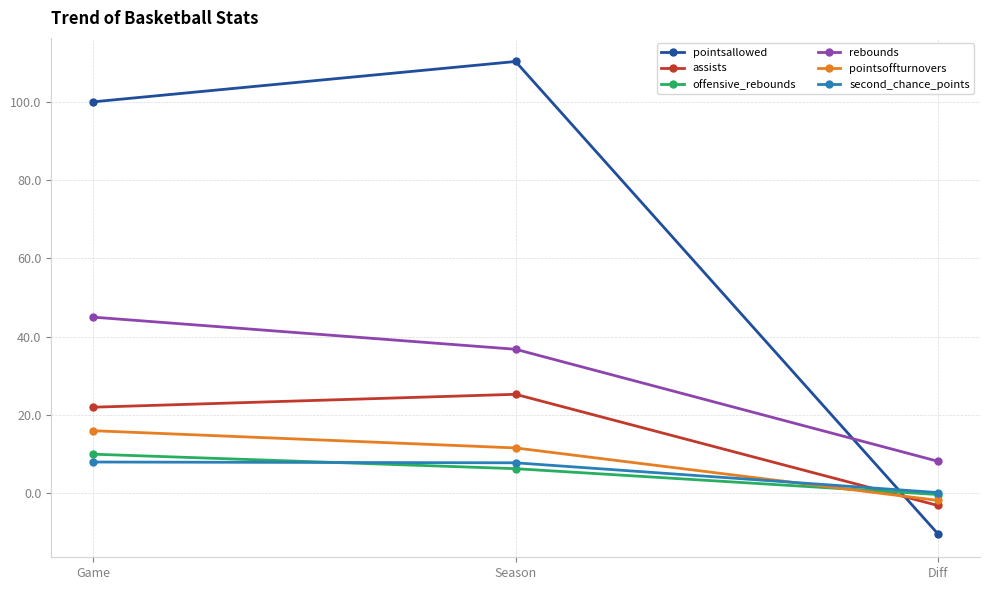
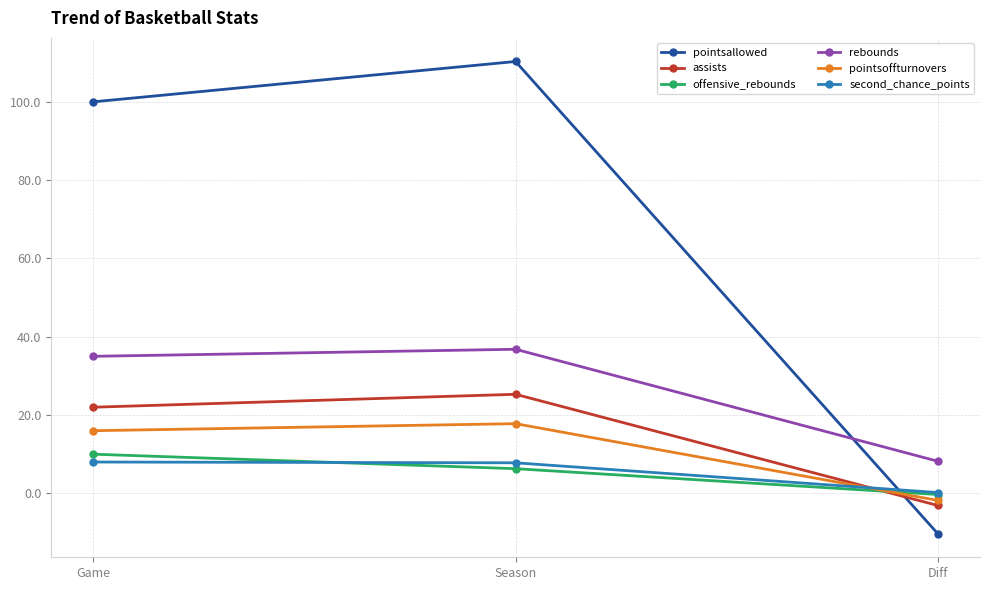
rebounds, Game: 45 -> 35
pointsoffturnovers, Season: 12 -> 18
